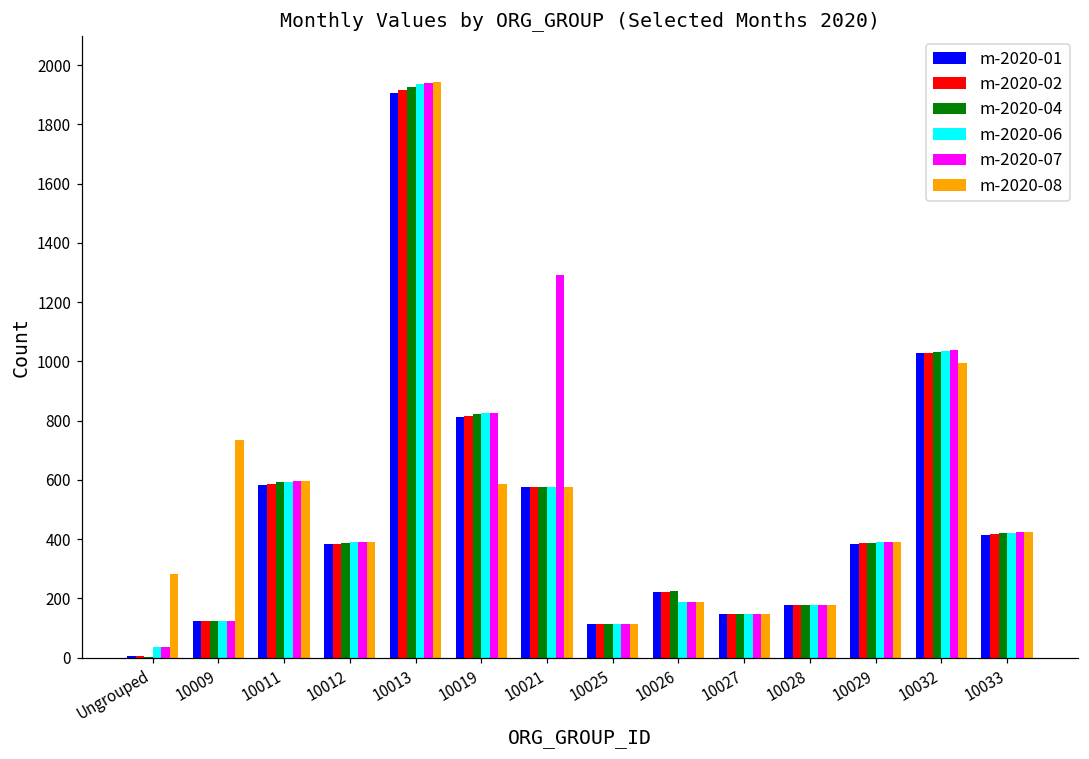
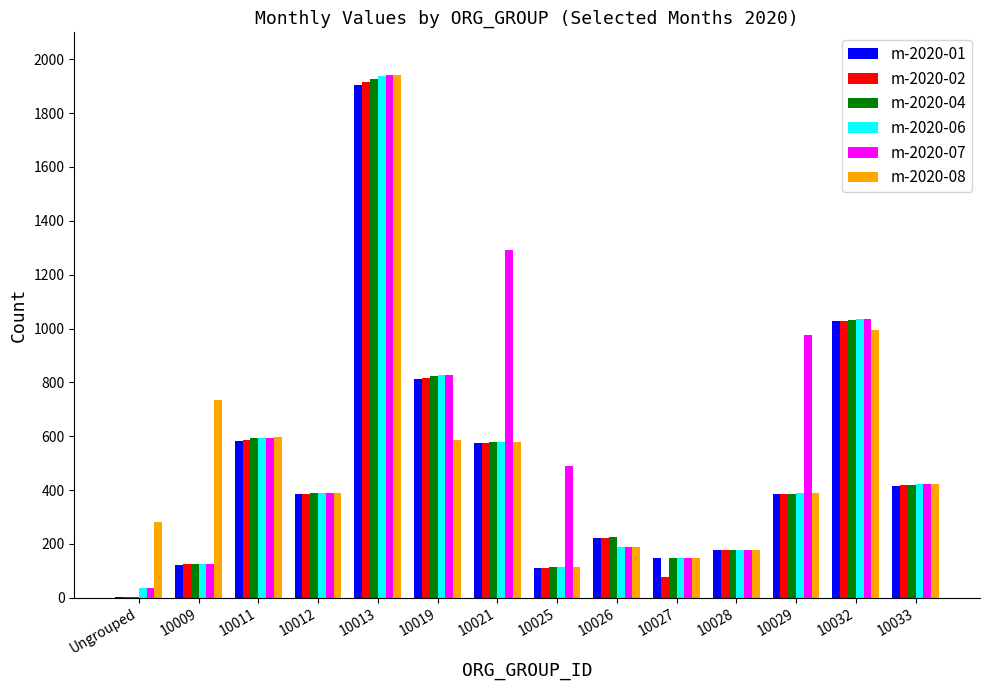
m-2020-07, 10025: 120 -> 490
m-2020-02, 10027: 150 -> 80
m-2020-07, 10029: 390 -> 980
